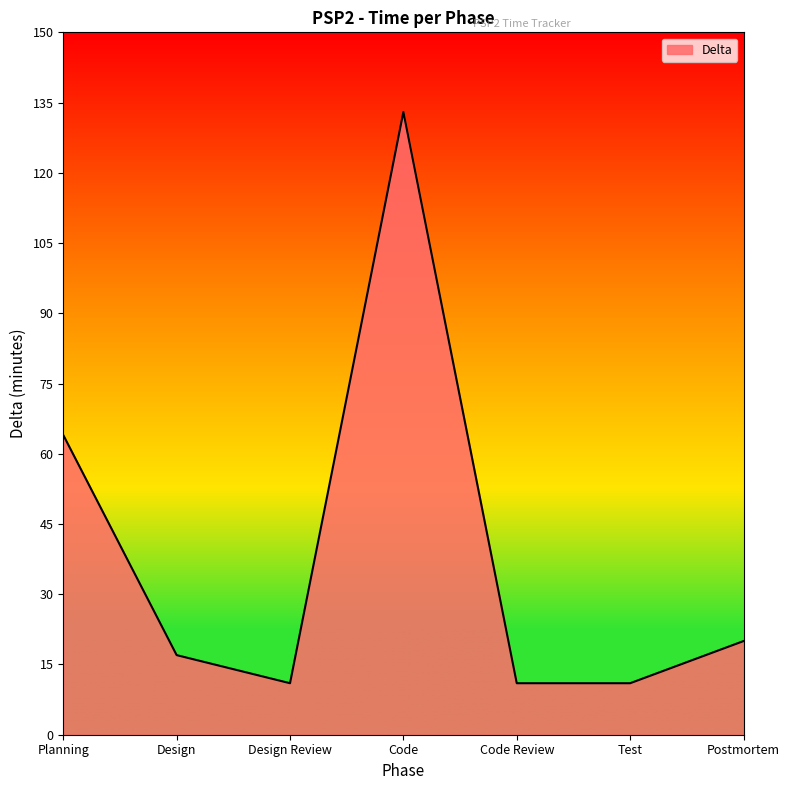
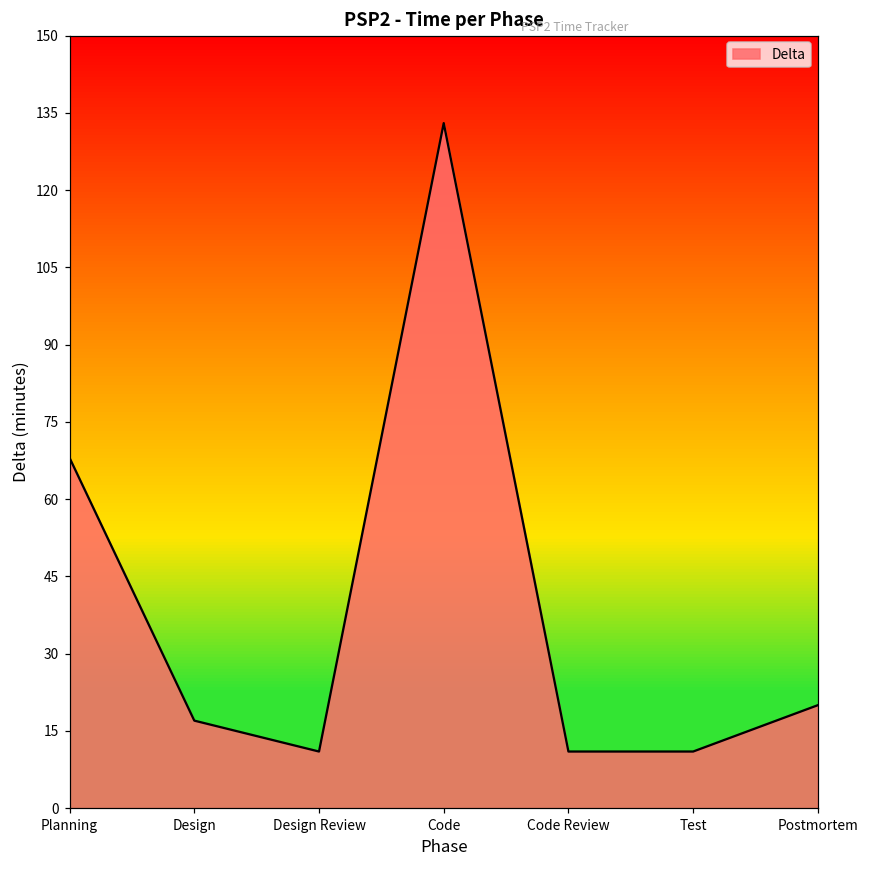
Planning: 64 -> 68
